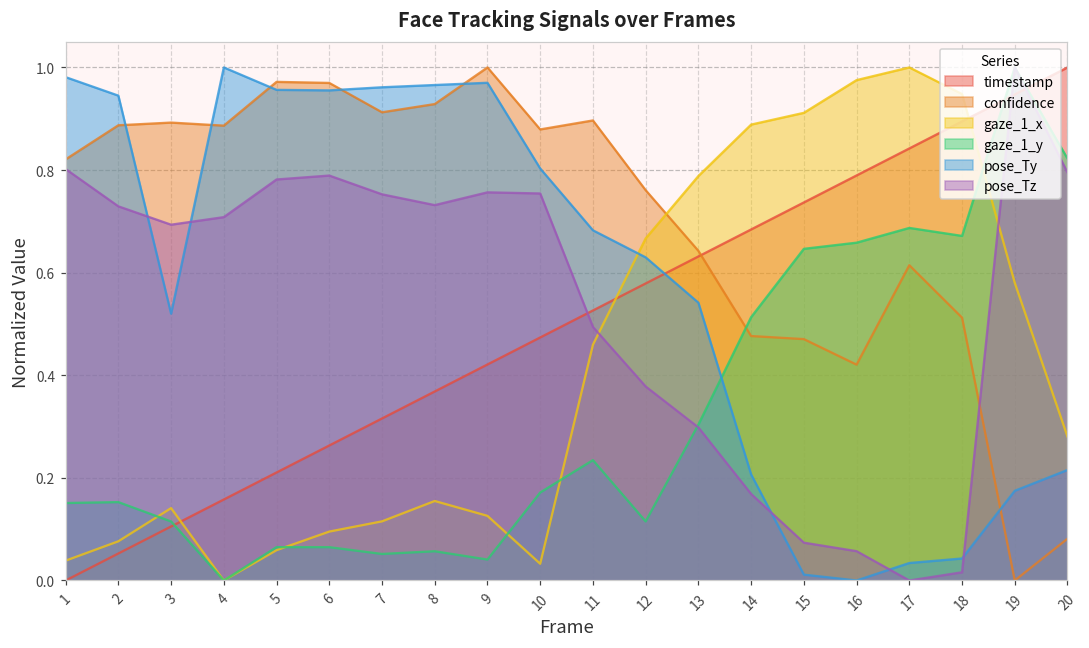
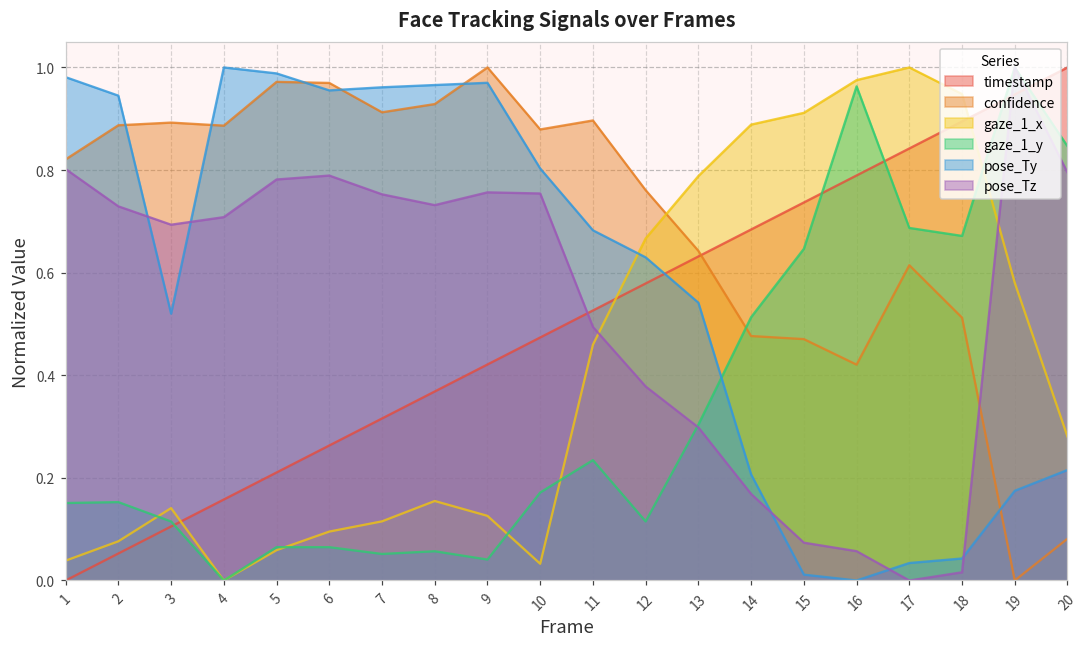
pose_Ty, 5: 0.96 -> 0.99
gaze_1_y, 16: 0.66 -> 0.96
gaze_1_y, 20: 0.82 -> 0.85
